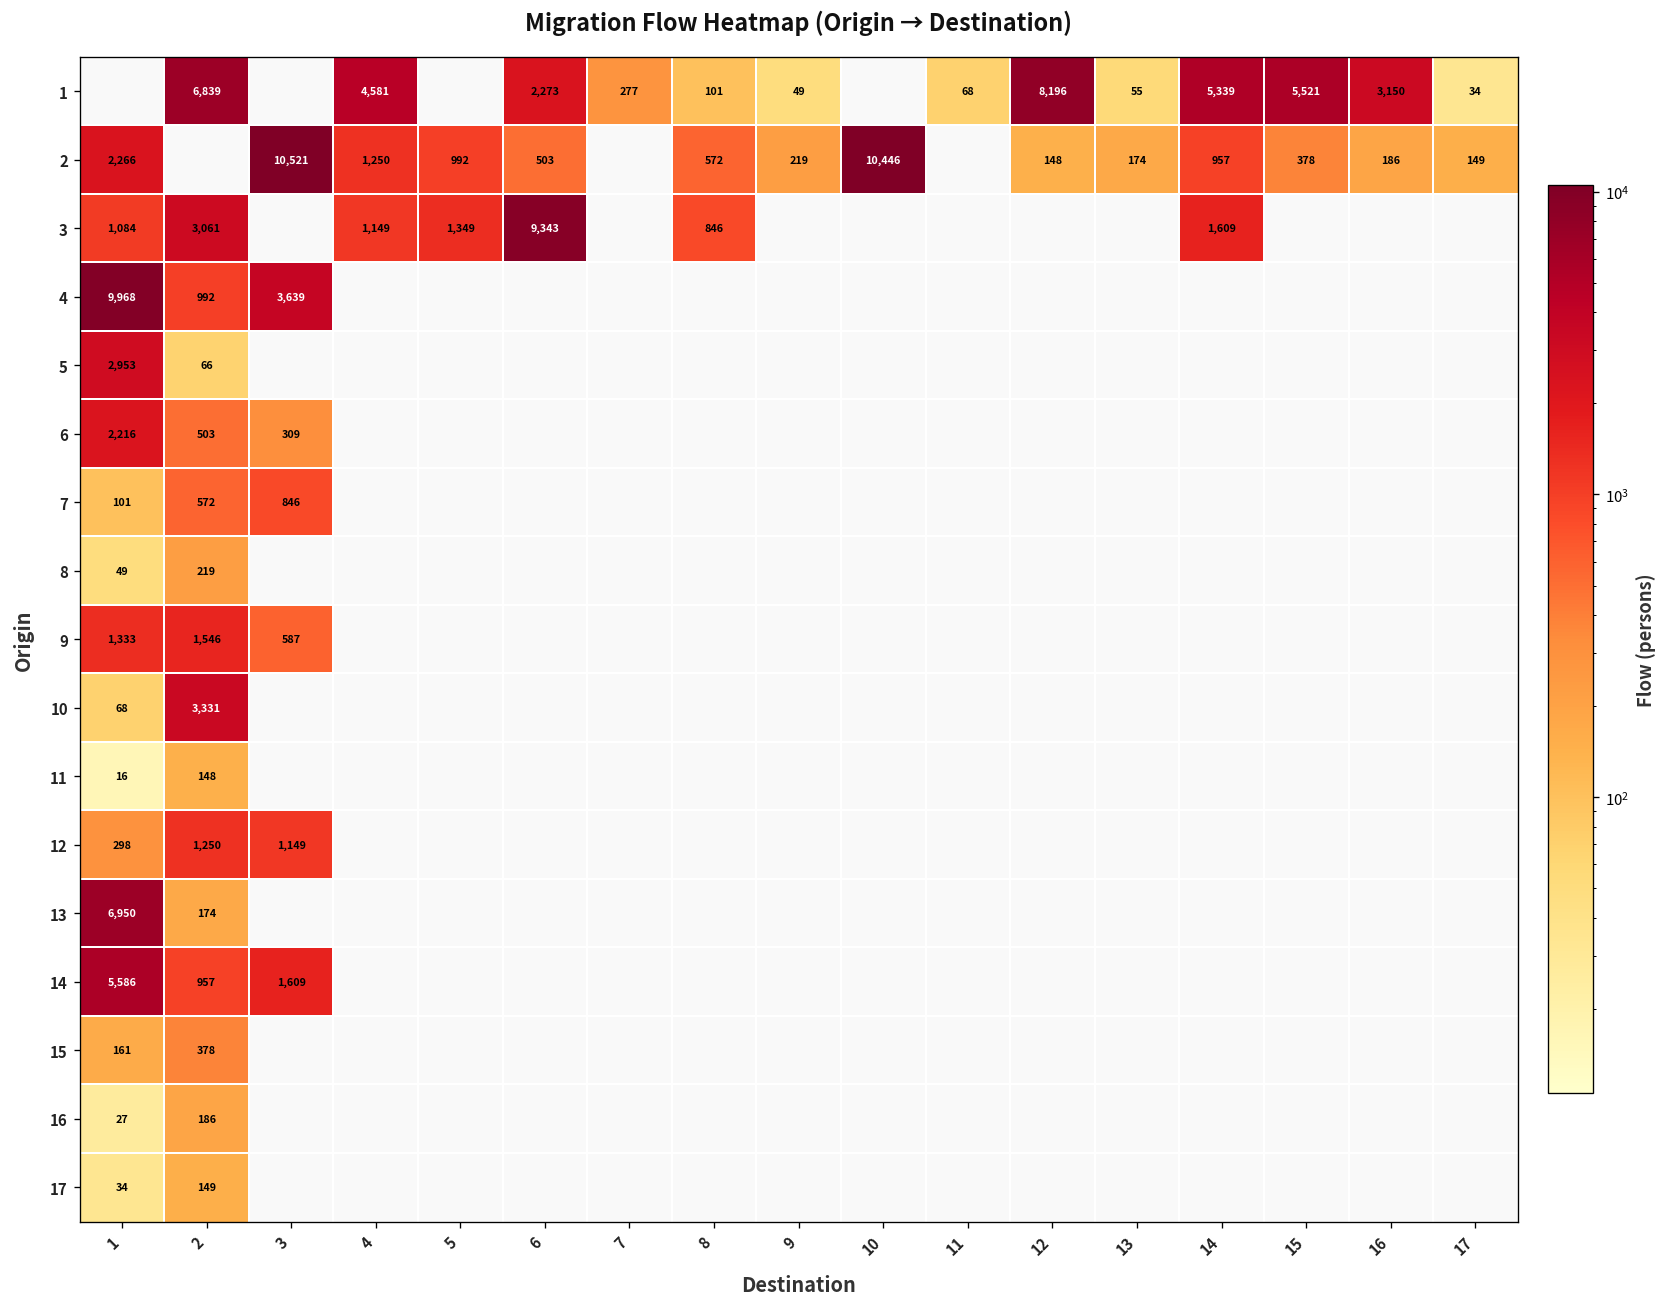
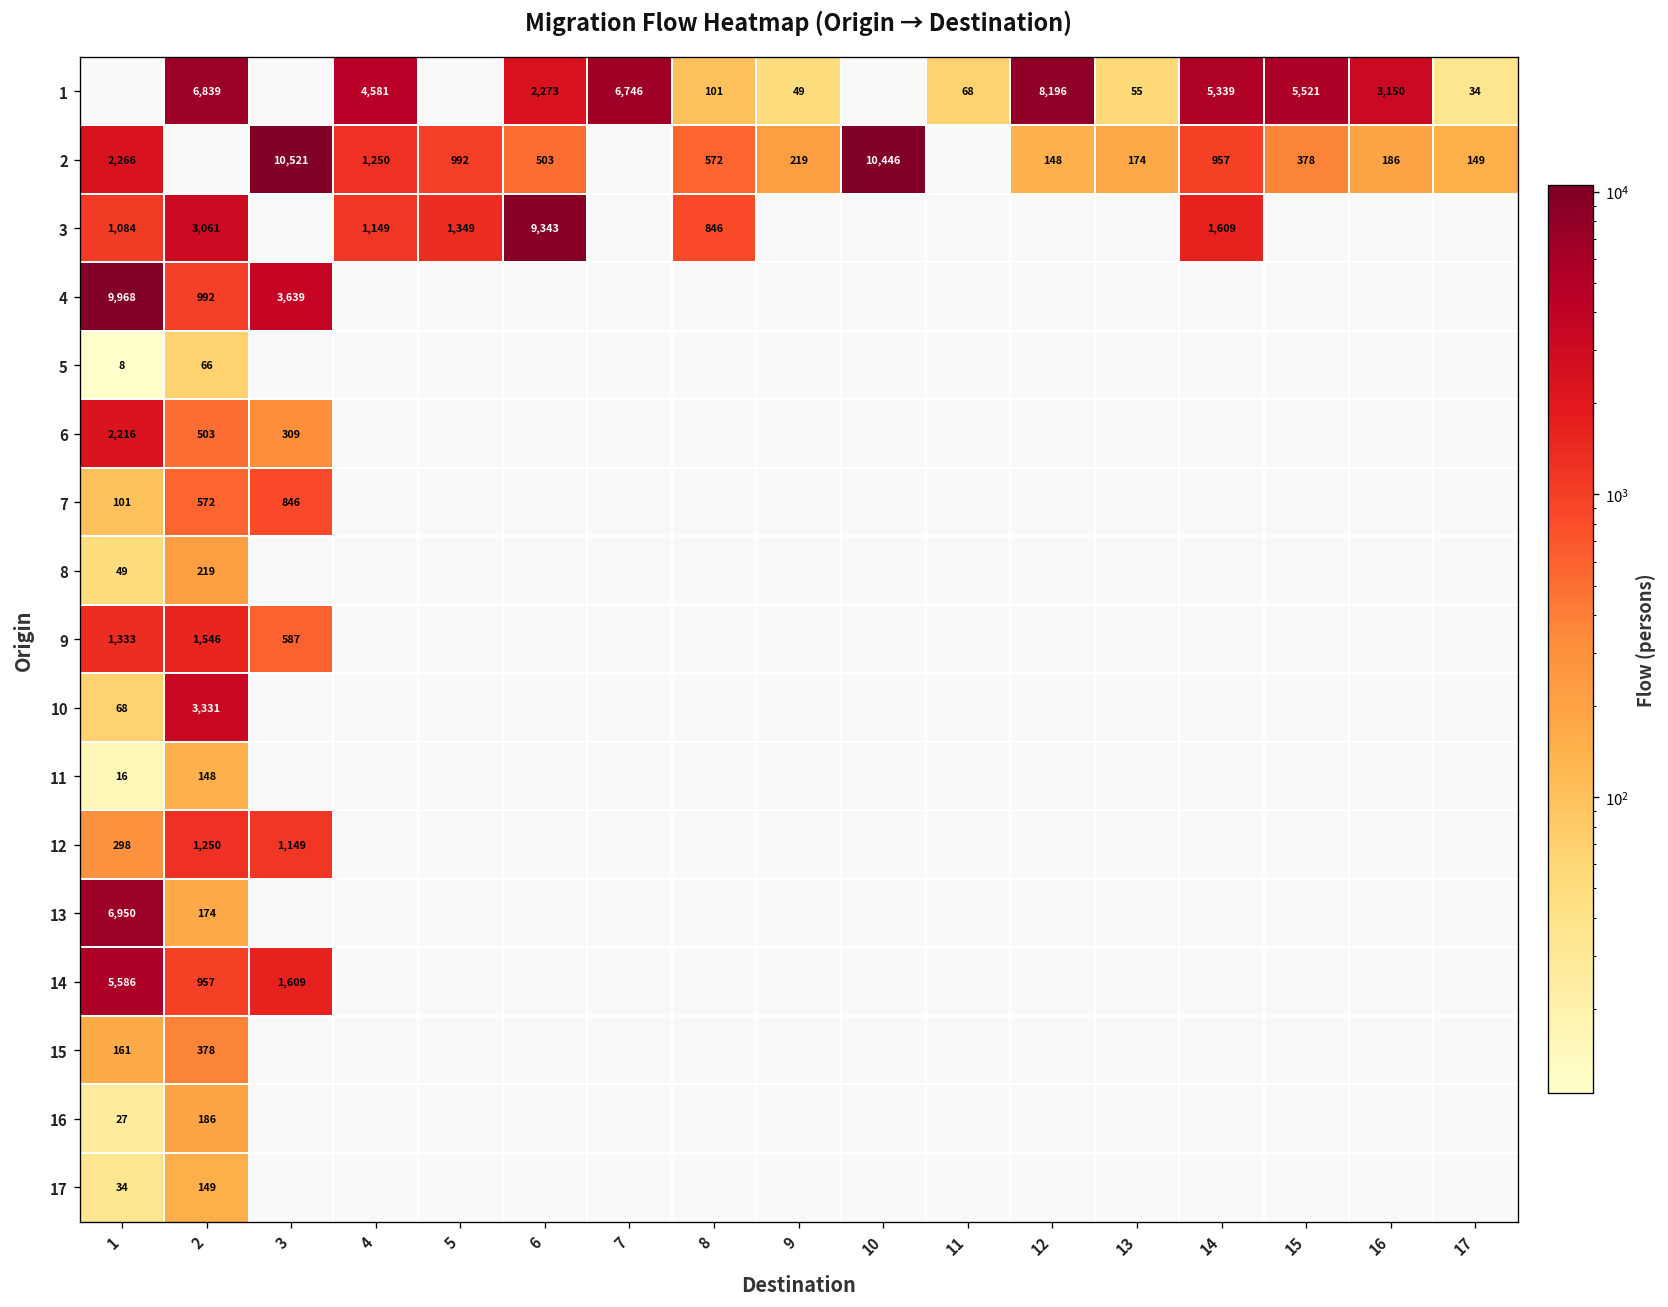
1, 7: 277 -> 6,746
5, 1: 2,953 -> 8
